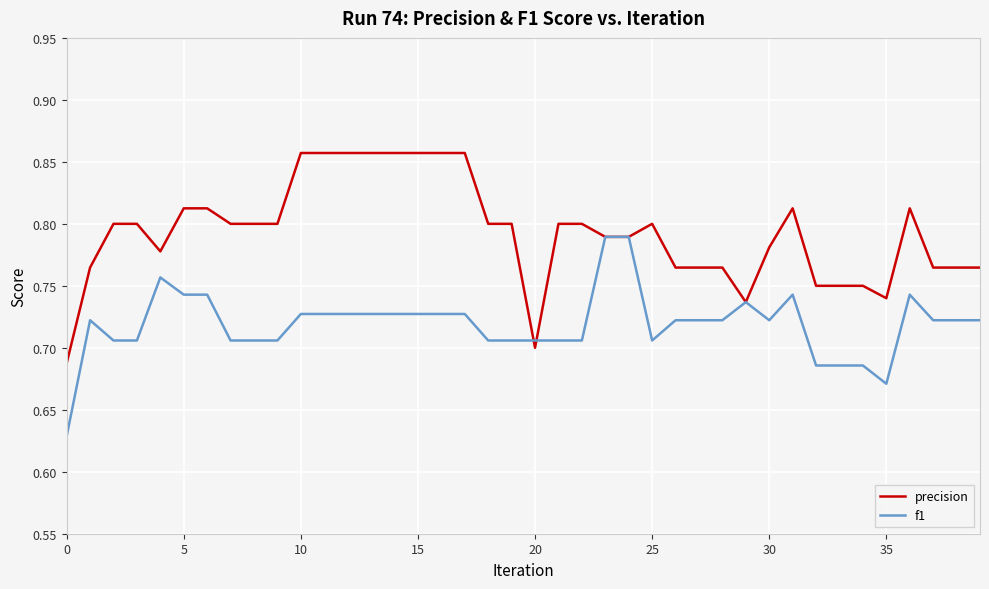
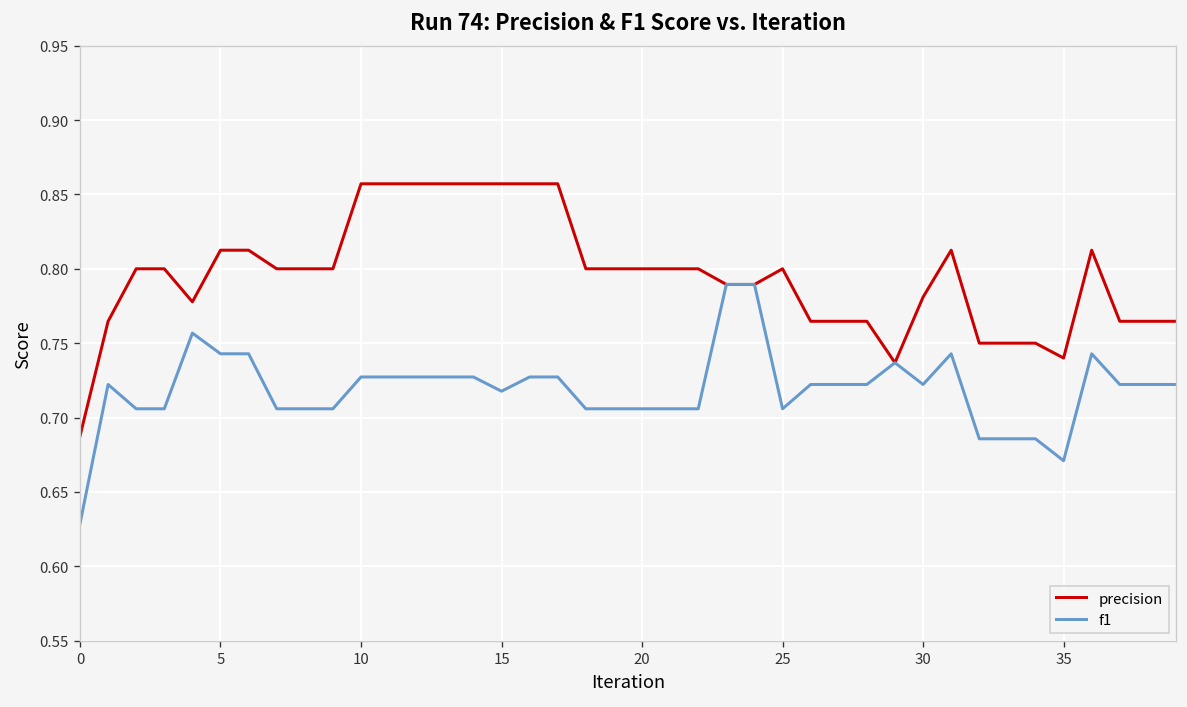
f1, 15: 0.727 -> 0.718
precision, 20: 0.7 -> 0.8
